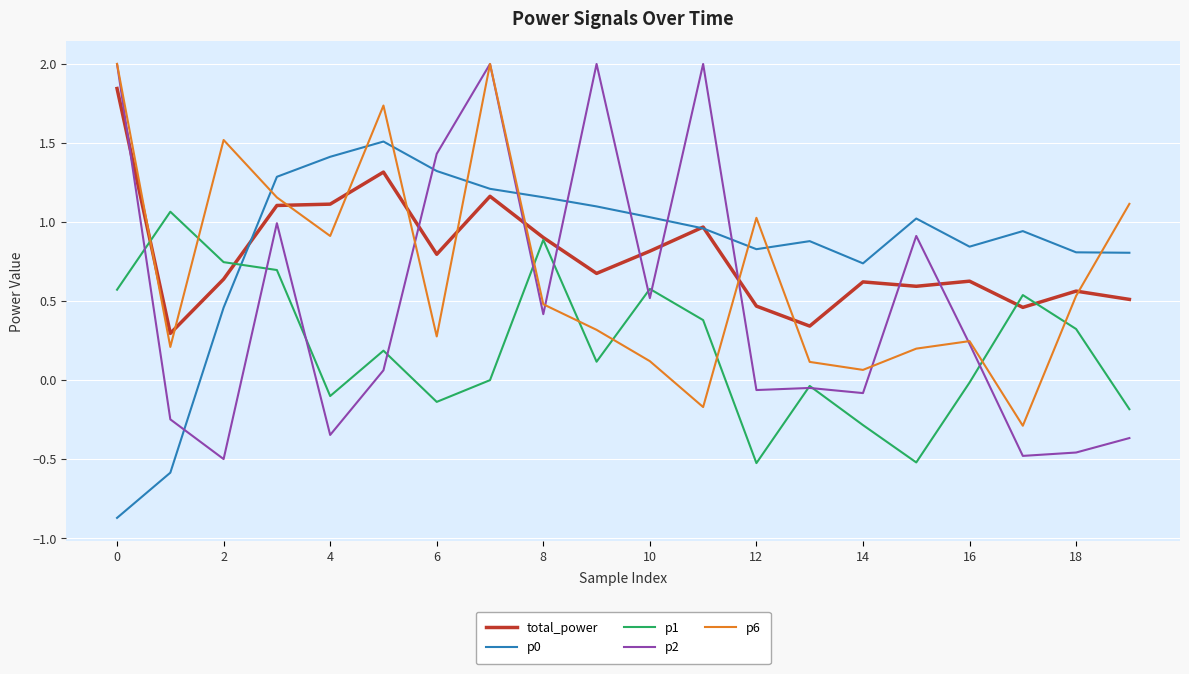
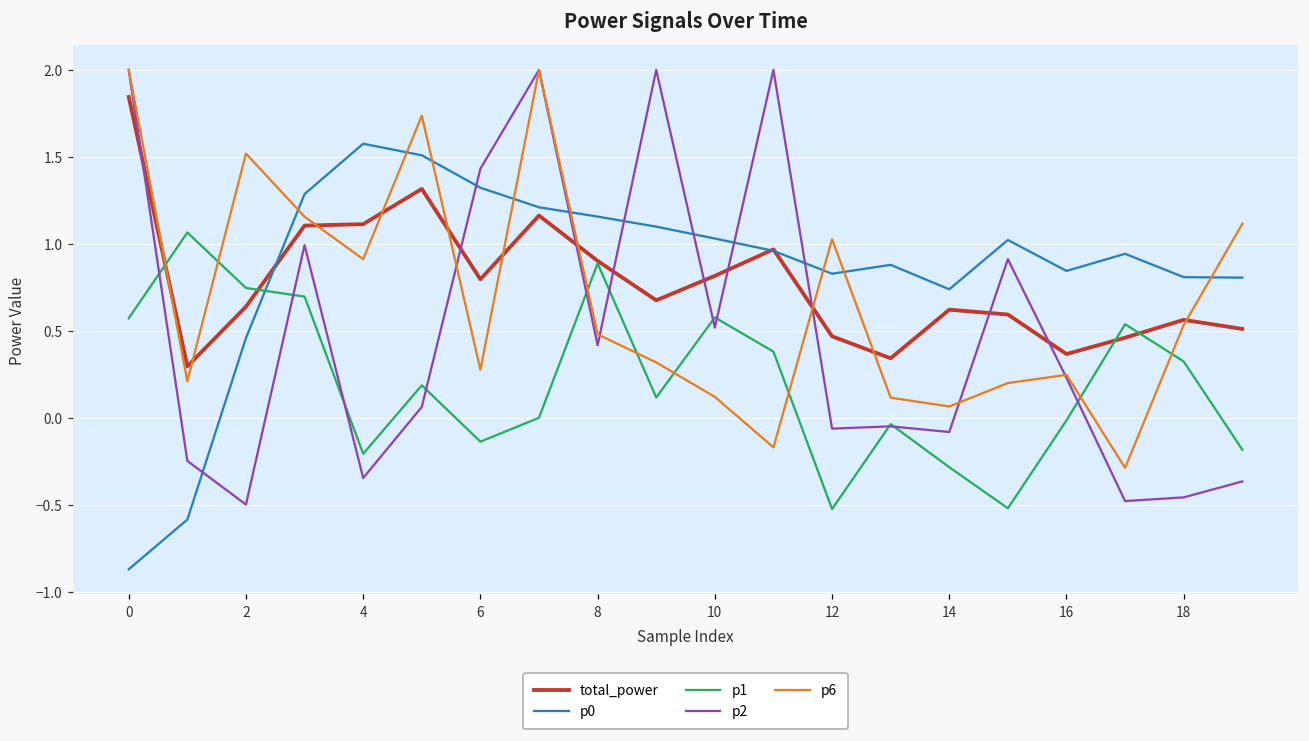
p0, 4: 1.41 -> 1.58
p1, 4: -0.10 -> -0.21
total_power, 16: 0.63 -> 0.37
